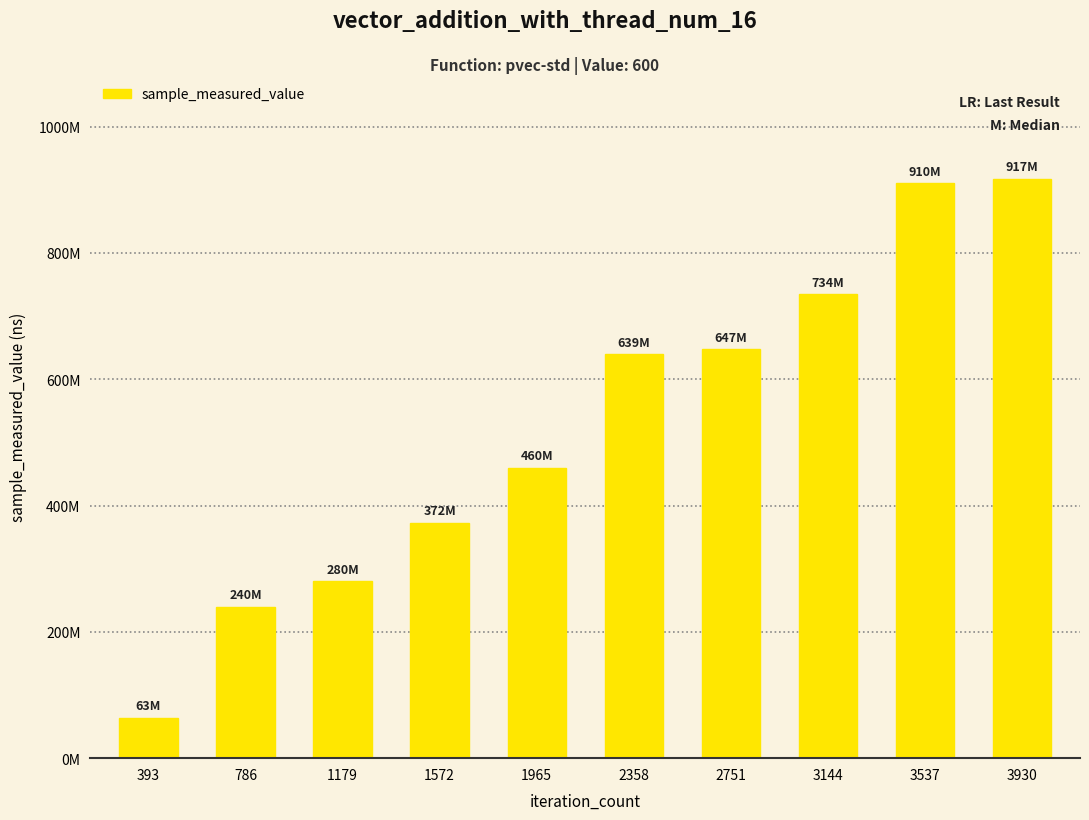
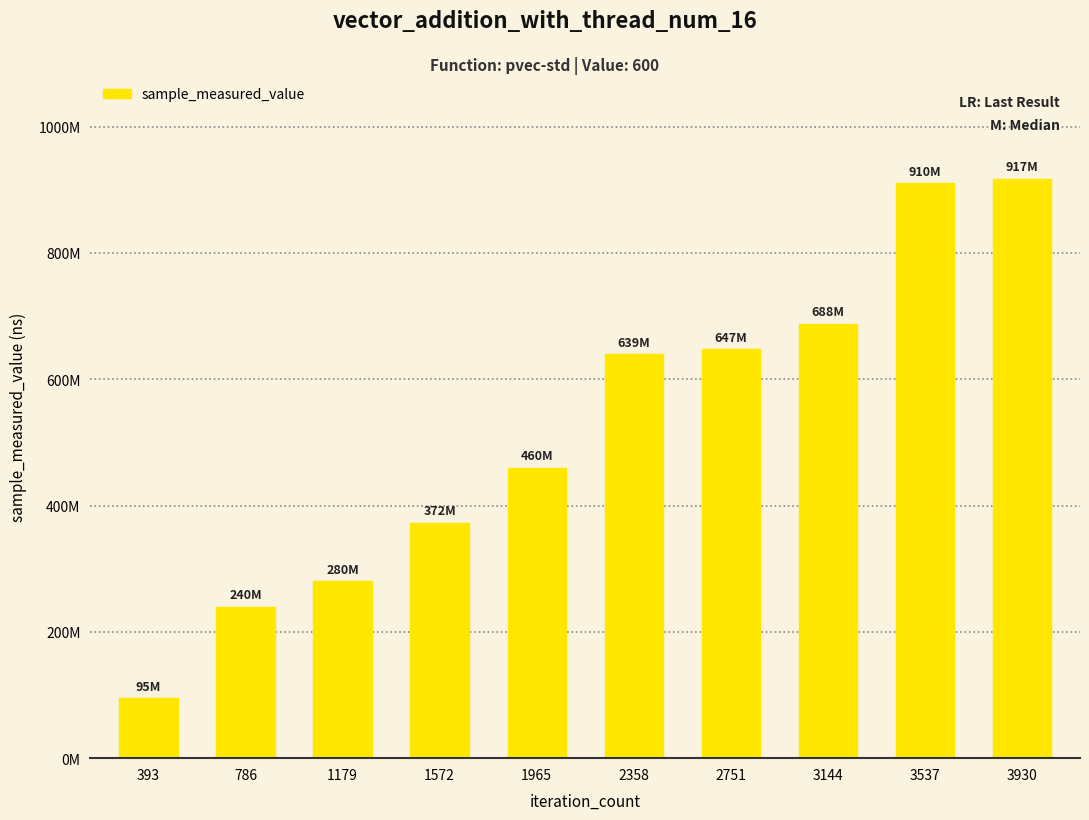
393: 63M -> 95M
3144: 734M -> 688M
